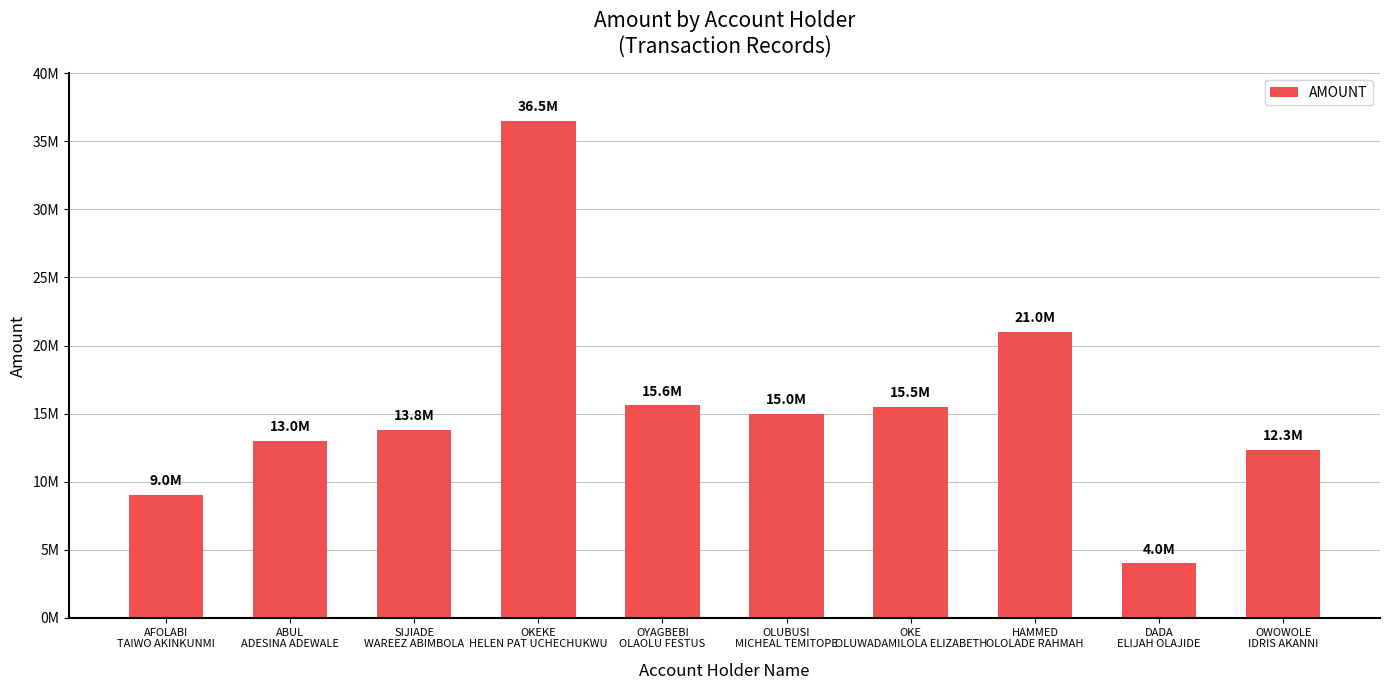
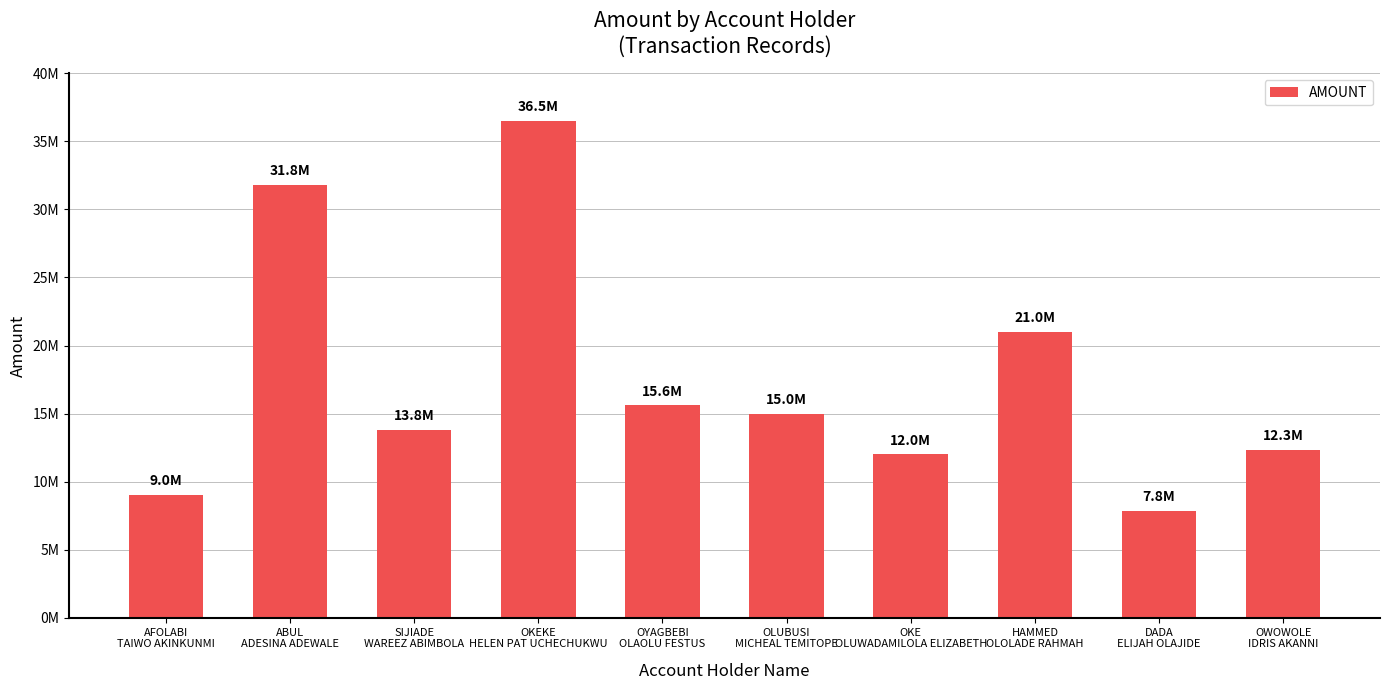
ABUL ADESINA ADEWALE: 13.0M -> 31.8M
OKE OLUWADAMILOLA ELIZABETH: 15.5M -> 12.0M
DADA ELIJAH OLAJIDE: 4.0M -> 7.8M
